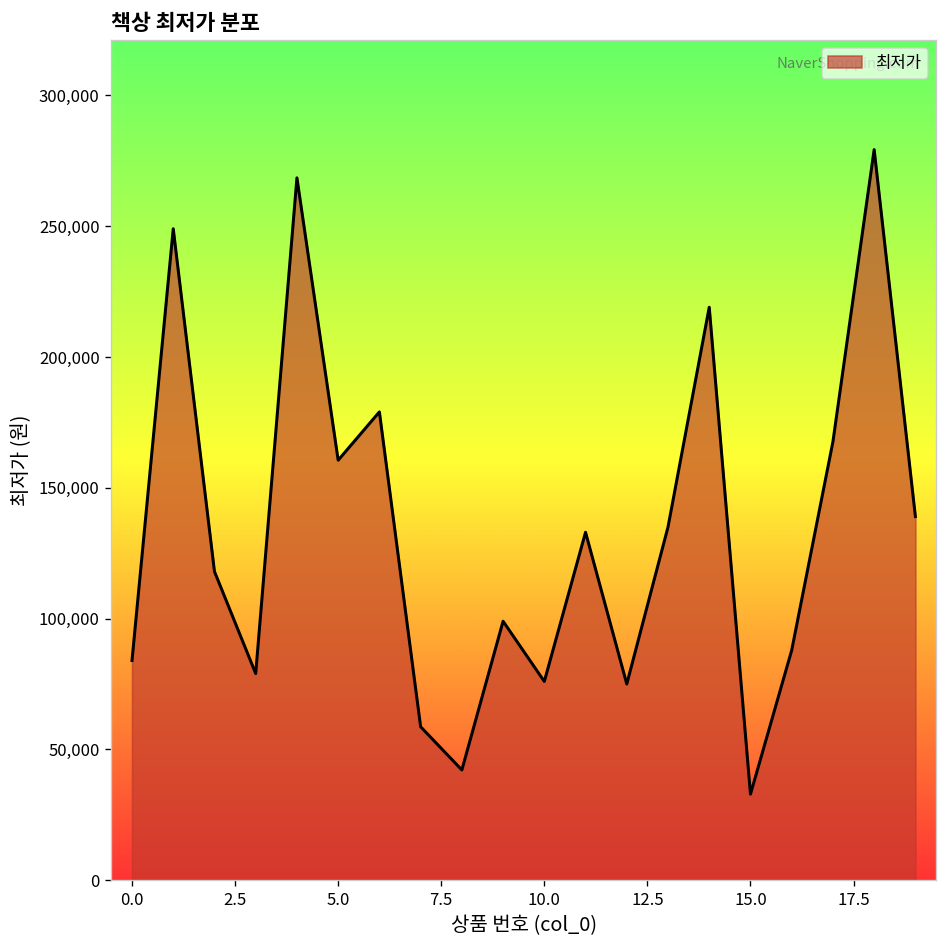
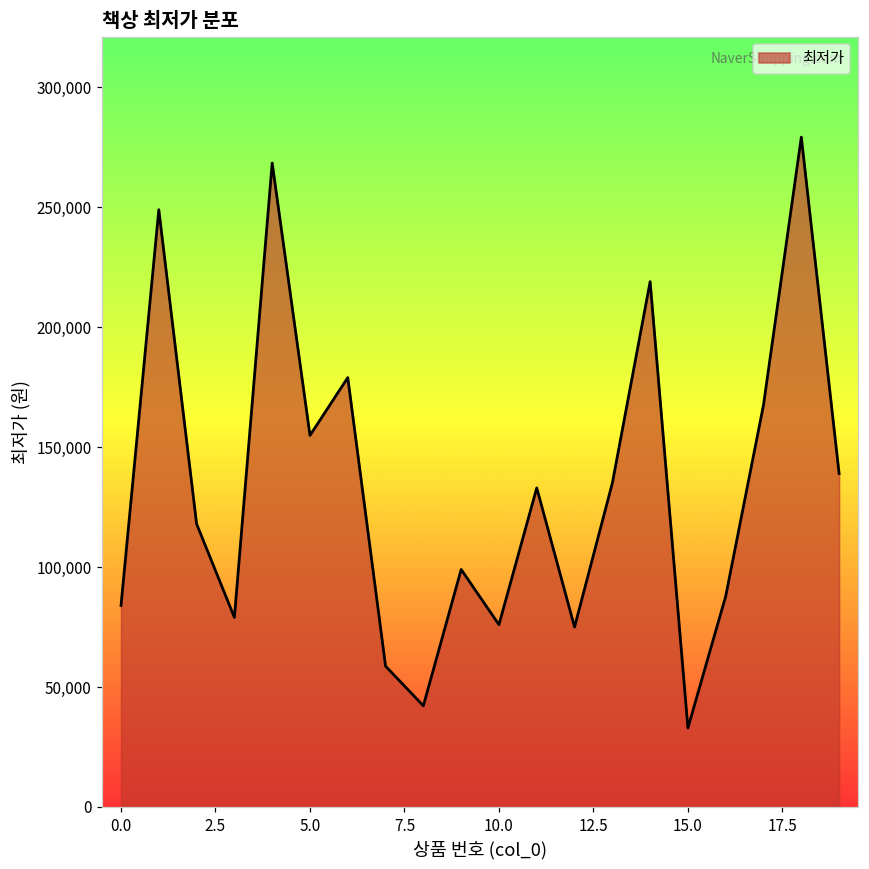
5.0: 161,000 -> 155,000
